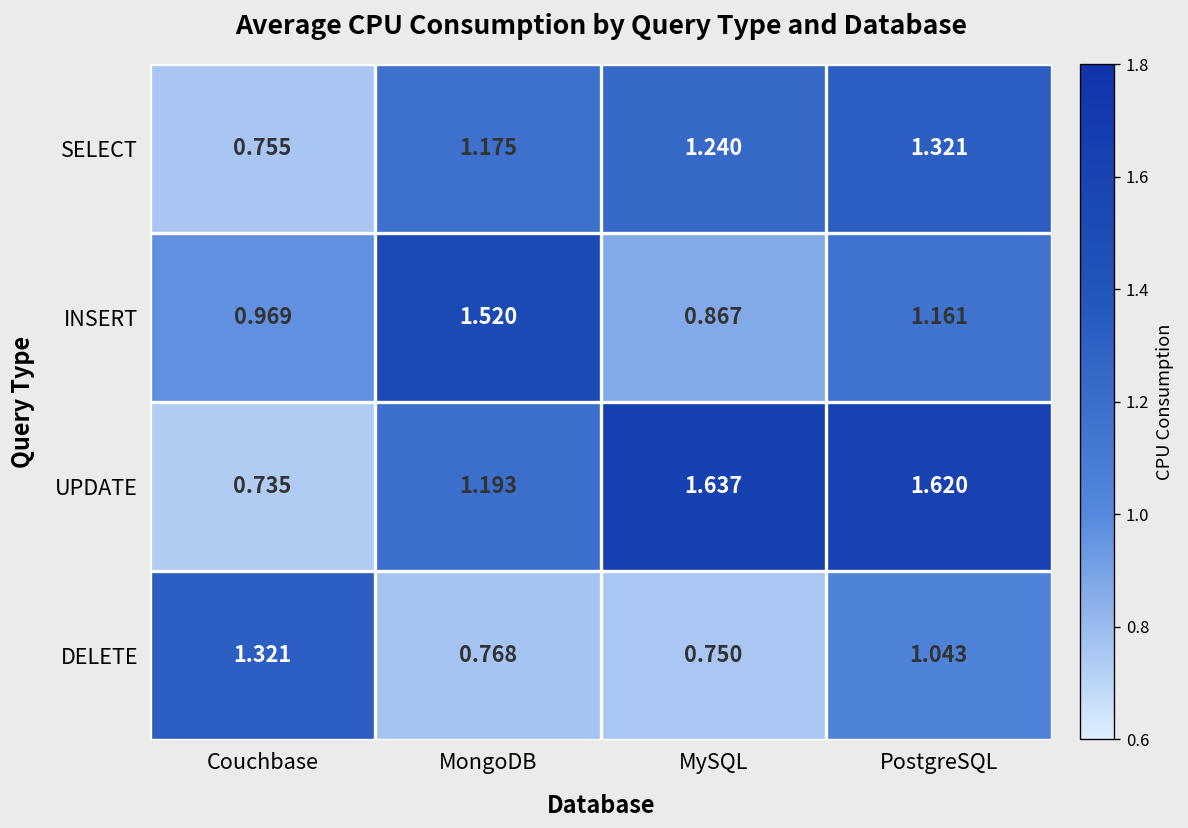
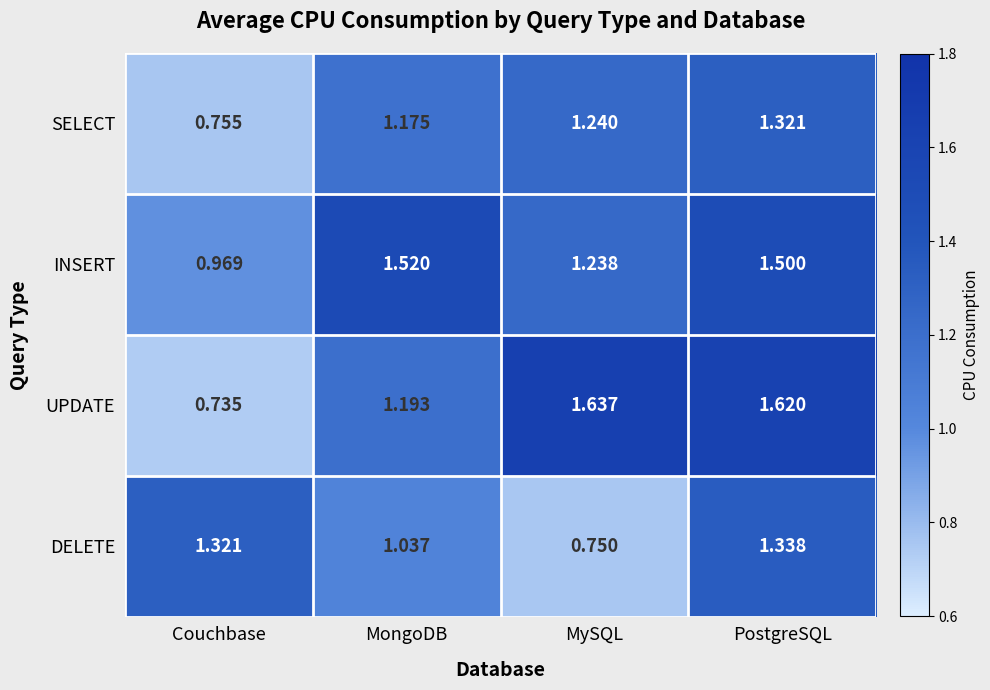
INSERT, MySQL: 0.867 -> 1.238
INSERT, PostgreSQL: 1.161 -> 1.500
DELETE, MongoDB: 0.768 -> 1.037
DELETE, PostgreSQL: 1.043 -> 1.338
